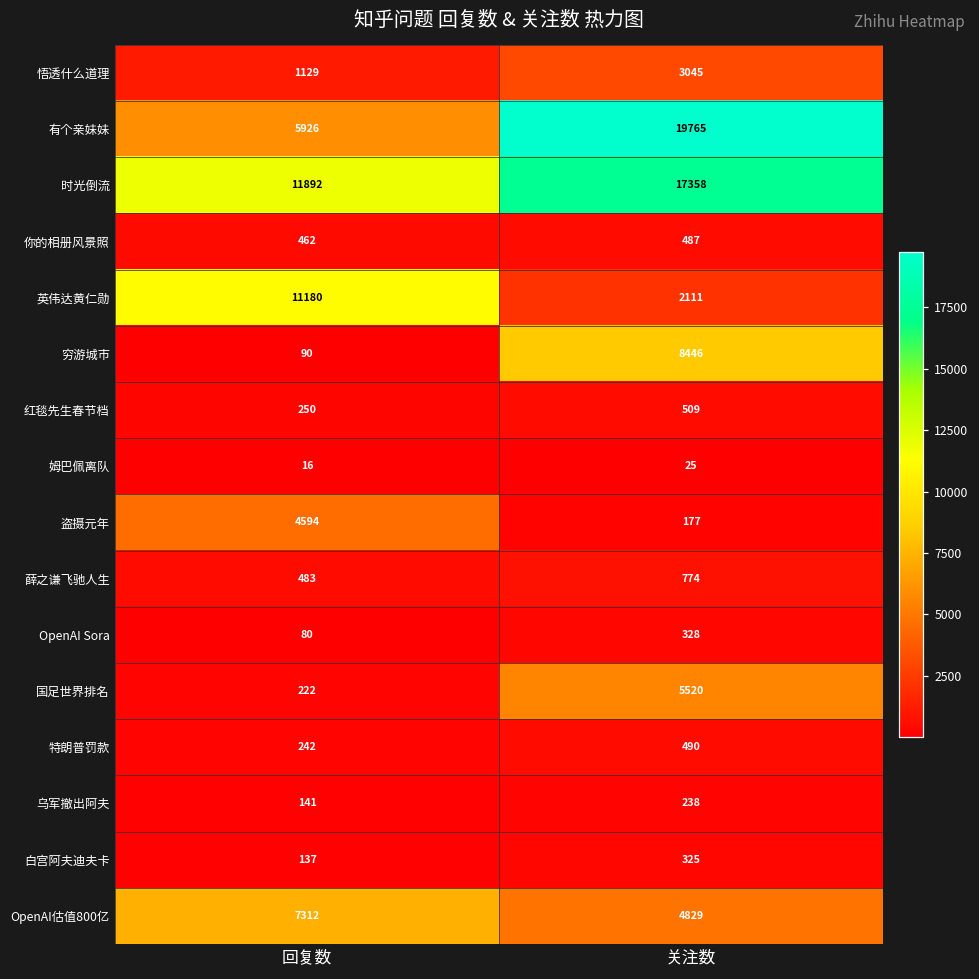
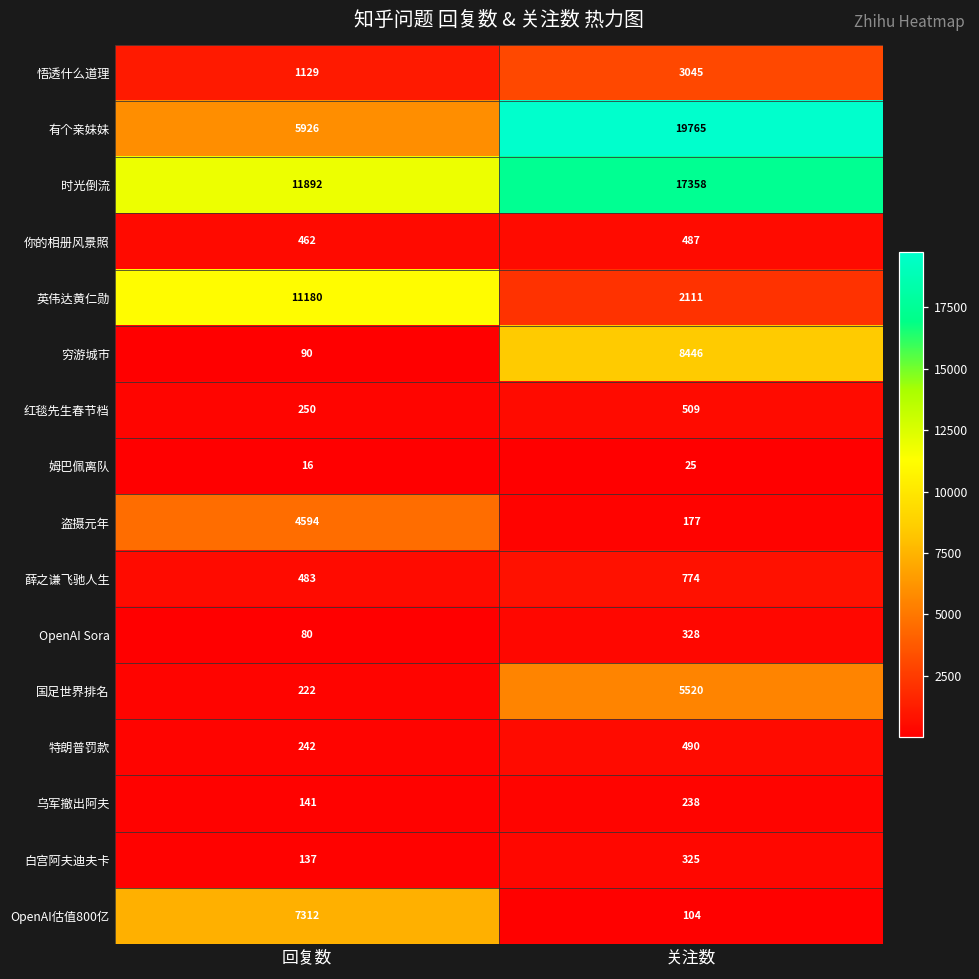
OpenAI估值800亿, 关注数: 4829 -> 104
